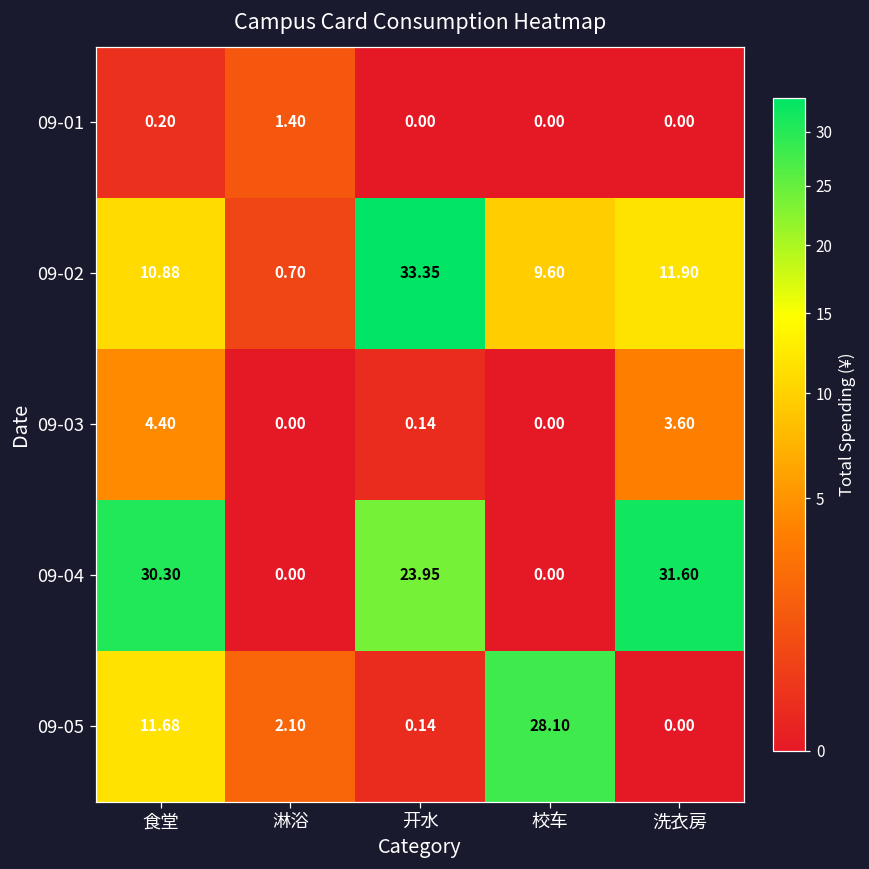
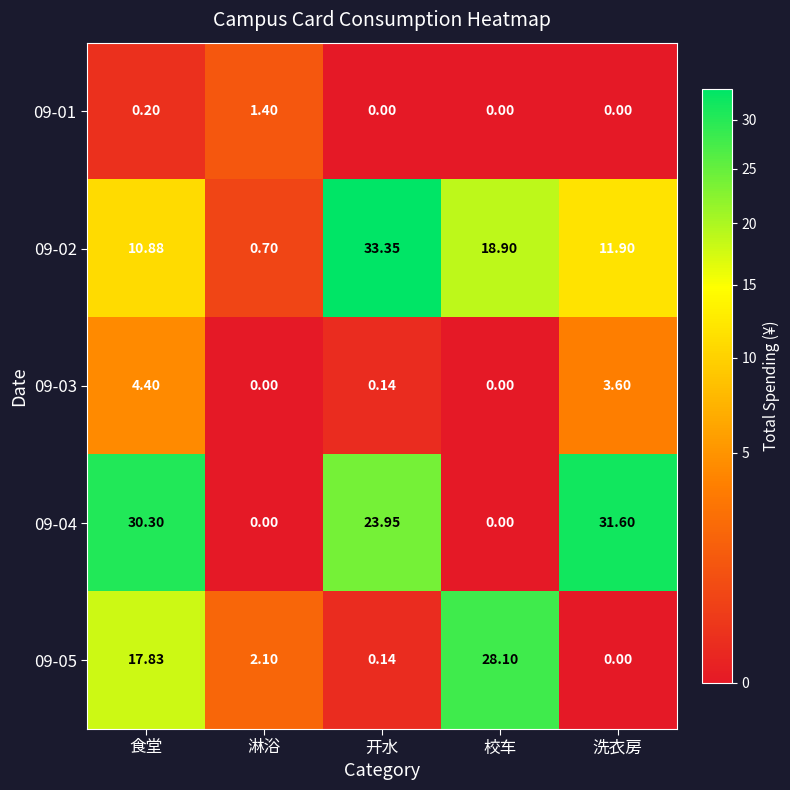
09-02, 校车: 9.60 -> 18.90
09-05, 食堂: 11.68 -> 17.83
